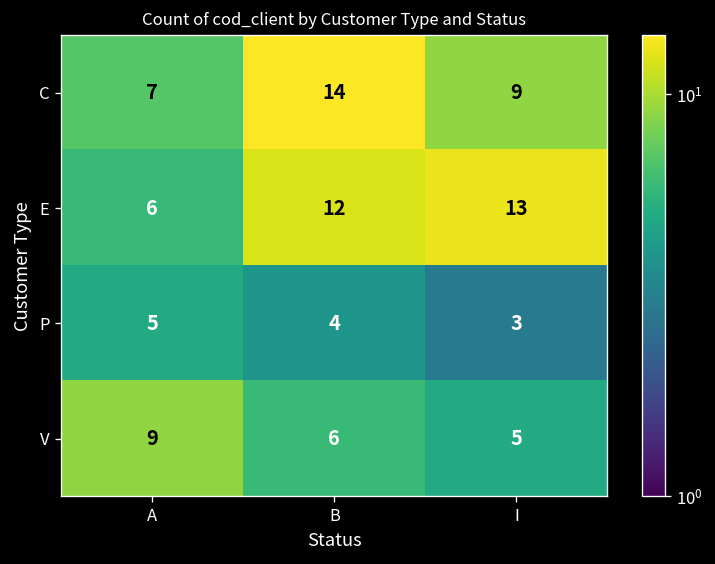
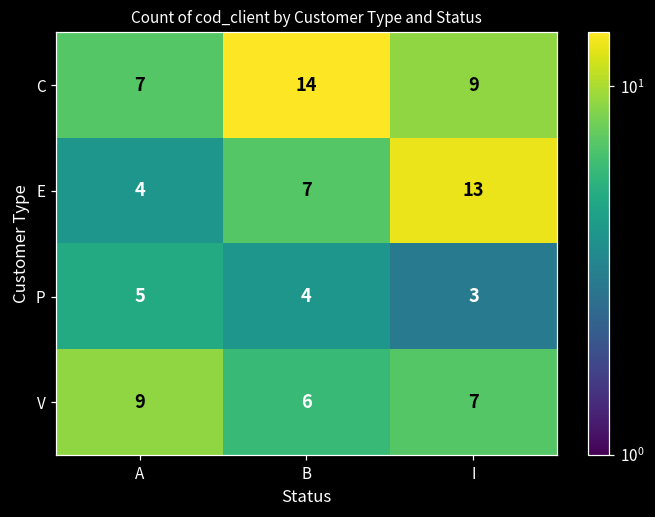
E, A: 6 -> 4
E, B: 12 -> 7
V, I: 5 -> 7
